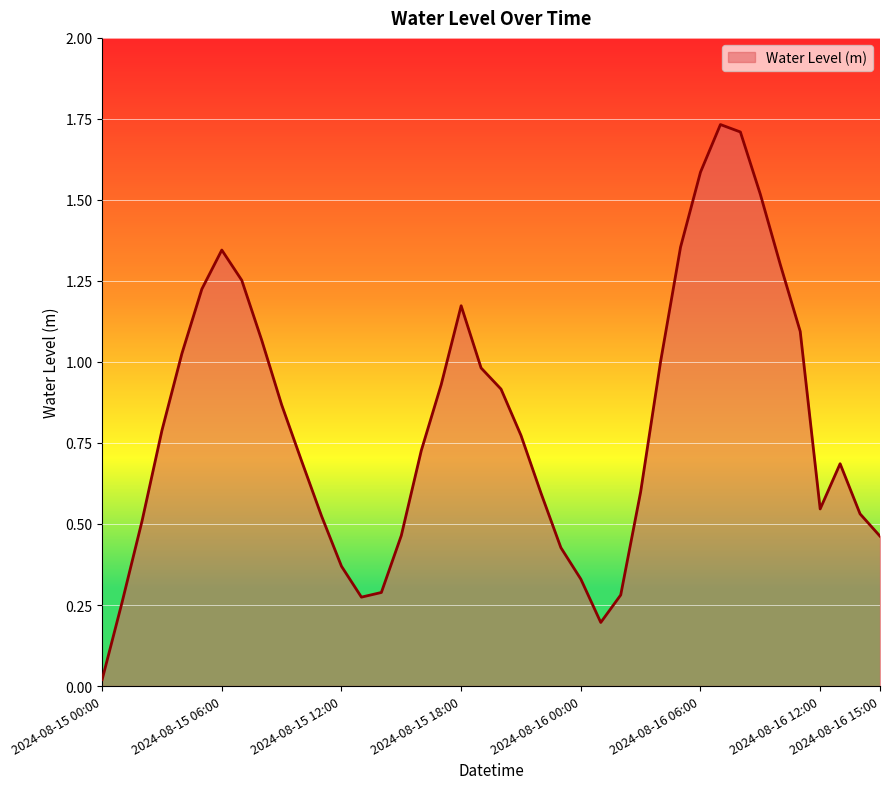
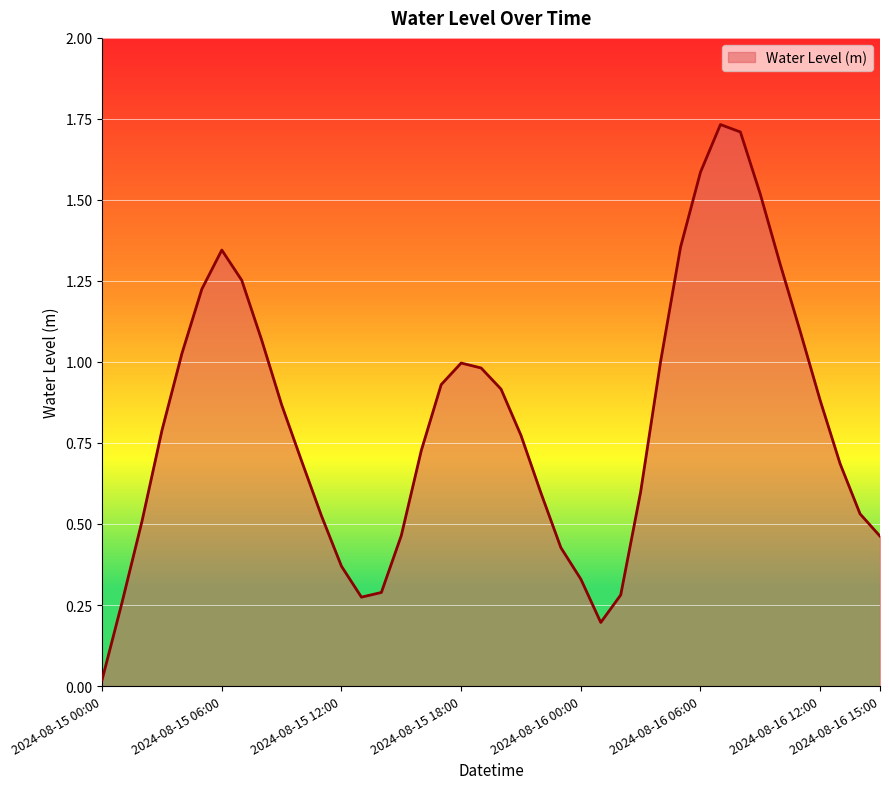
2024-08-15 18:00: 1.17 -> 1.00
2024-08-16 12:00: 0.55 -> 0.88
